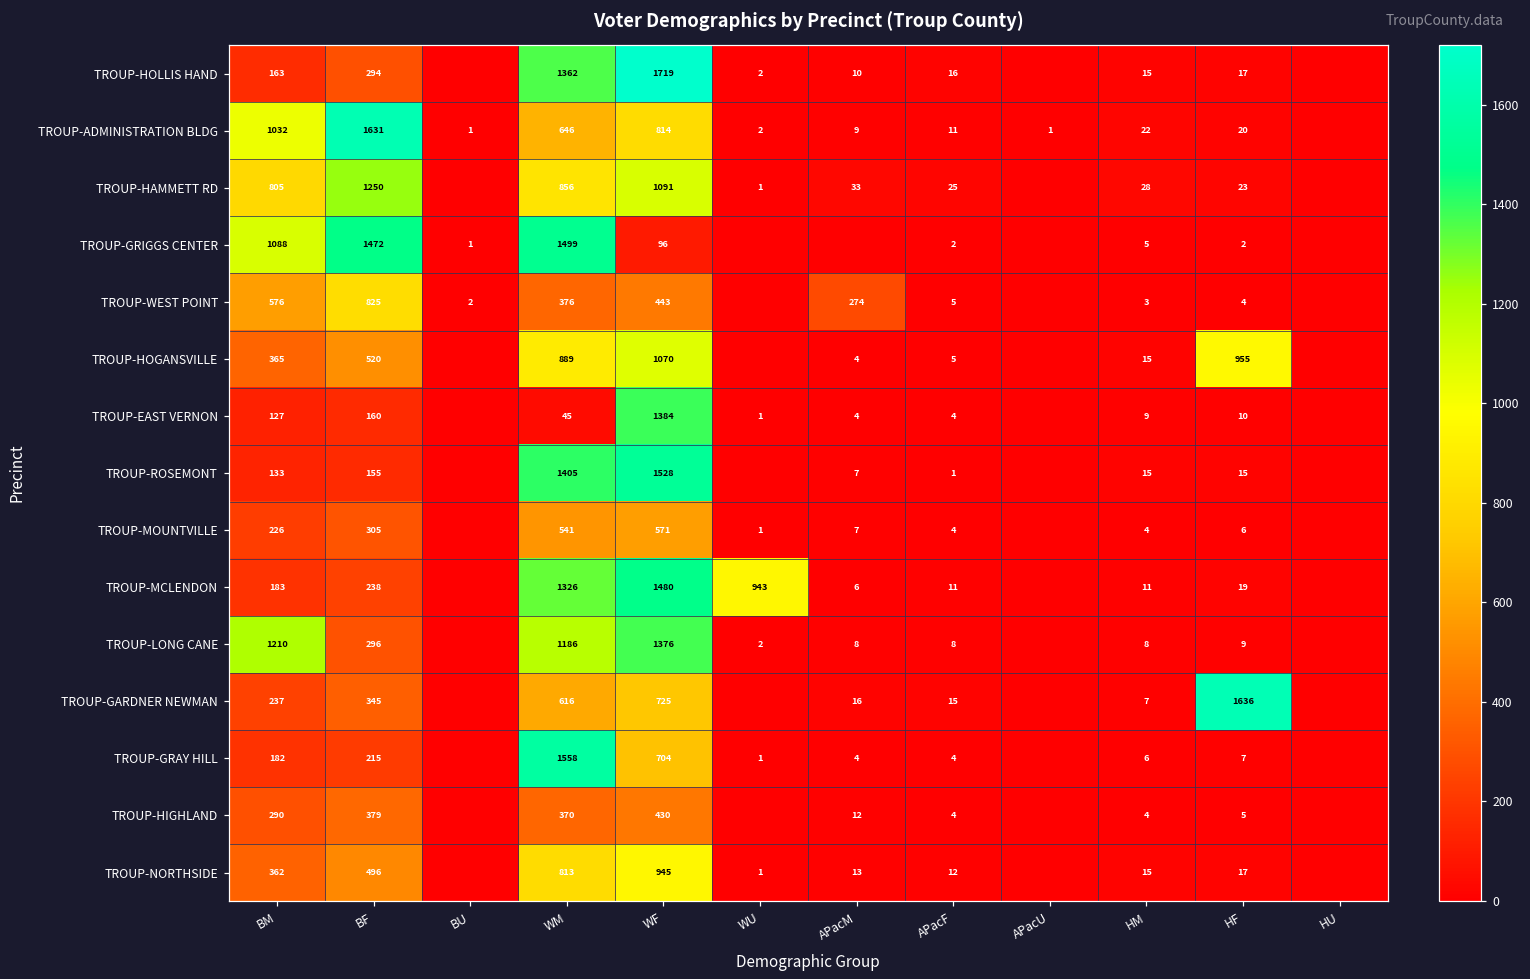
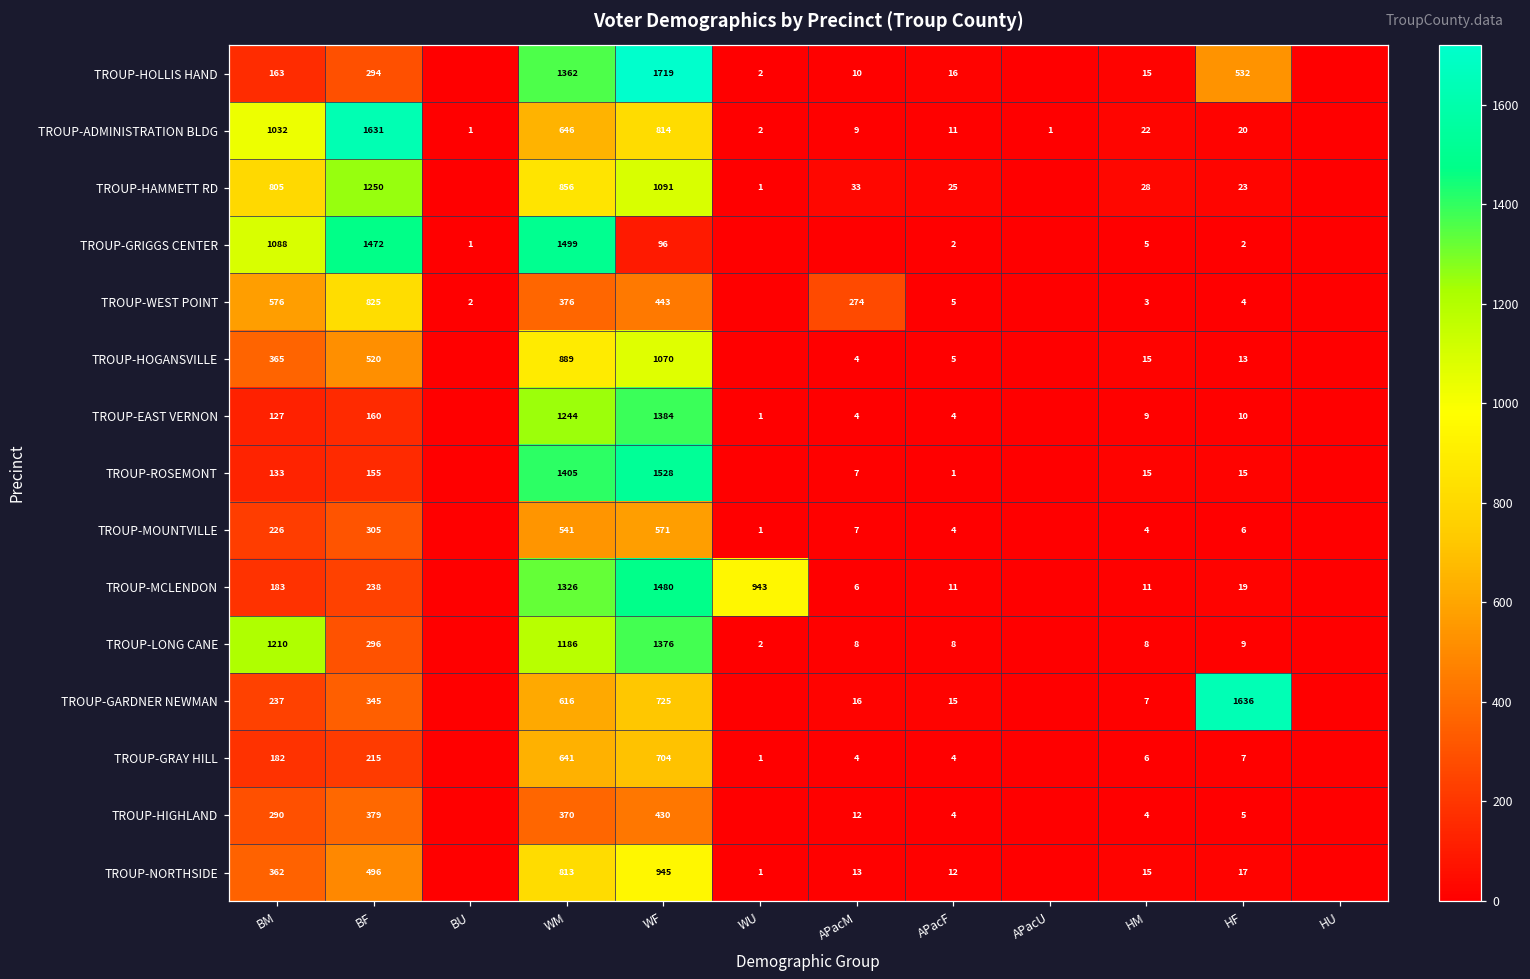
TROUP-HOLLIS HAND, HF: 17 -> 532
TROUP-HOGANSVILLE, HF: 955 -> 13
TROUP-EAST VERNON, WM: 45 -> 1244
TROUP-GRAY HILL, WM: 1558 -> 641
